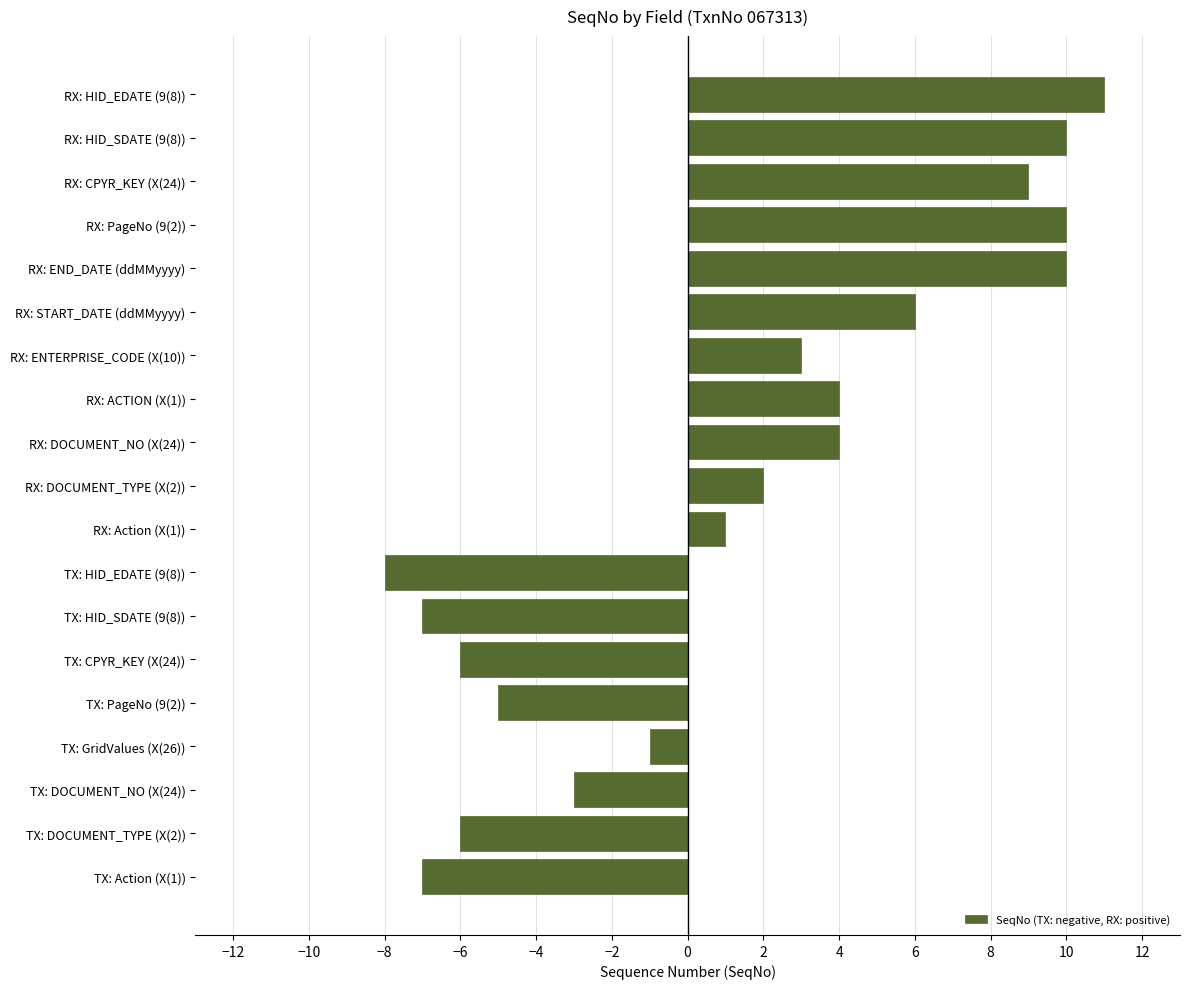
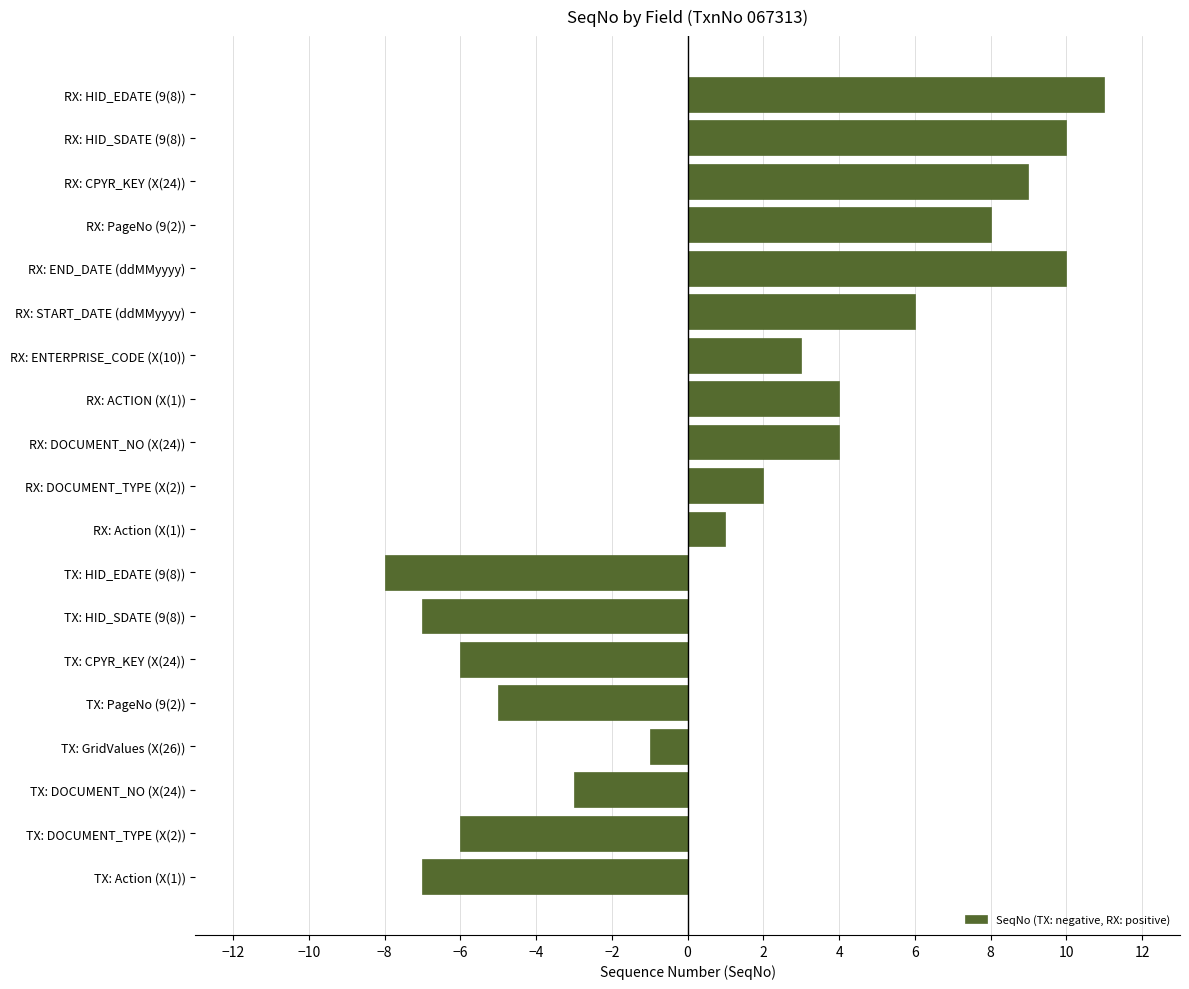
RX: PageNo (9(2)): 10 -> 8
